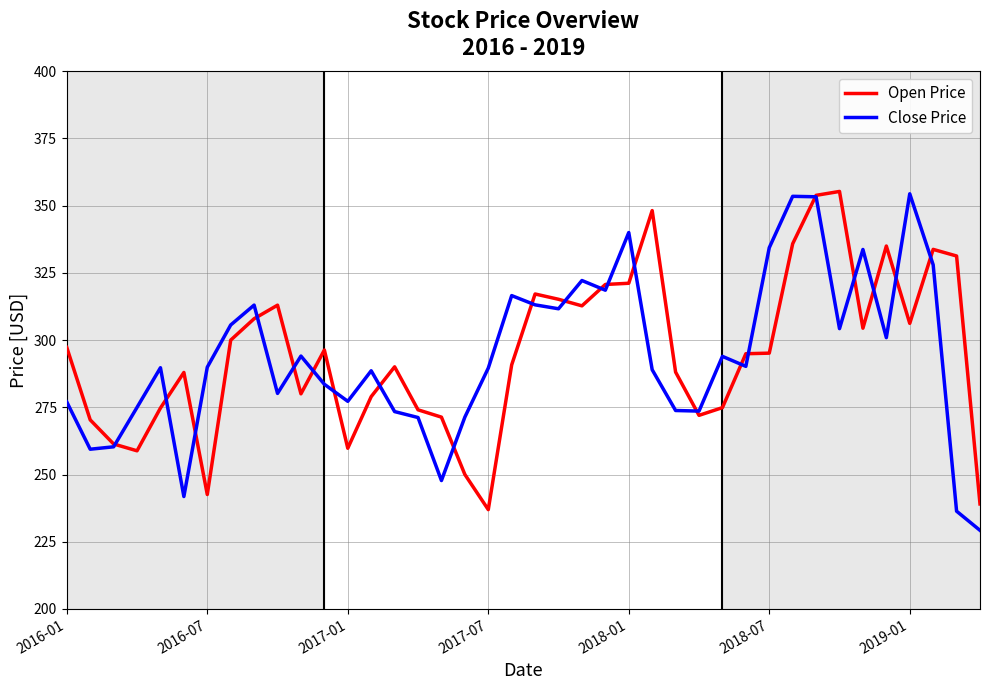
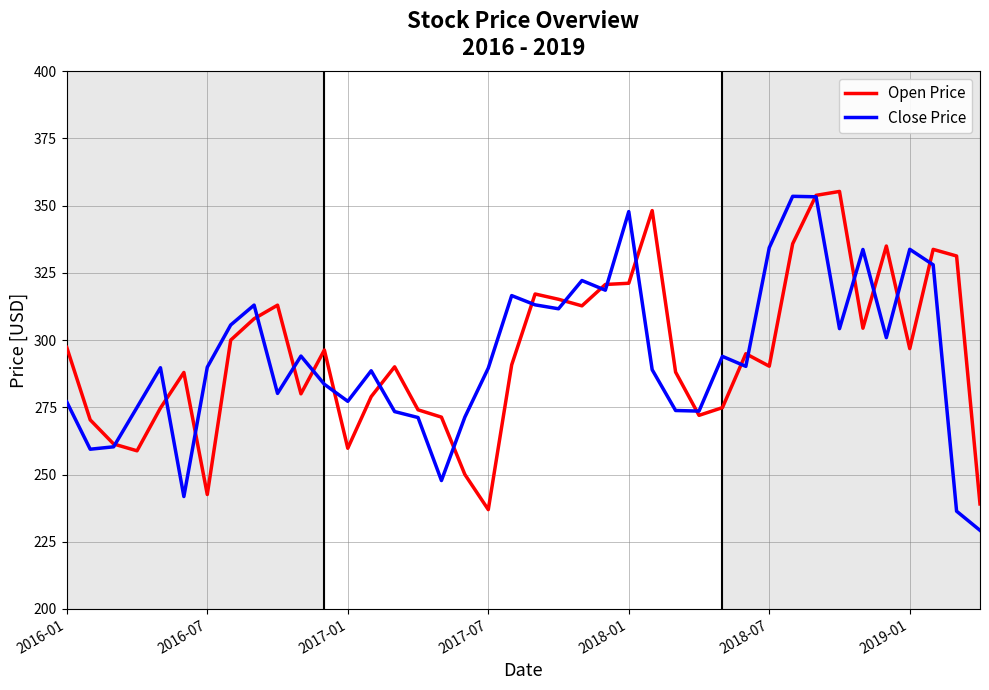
Close Price, 2018-01: 340 -> 348
Open Price, 2018-07: 295 -> 290
Open Price, 2019-01: 306 -> 297
Close Price, 2019-01: 354 -> 334
